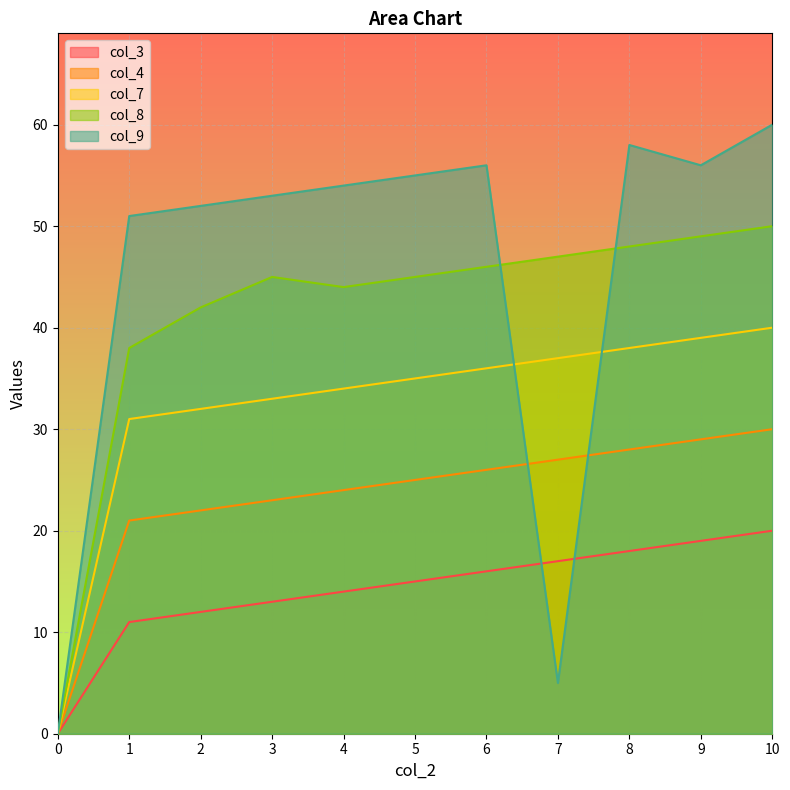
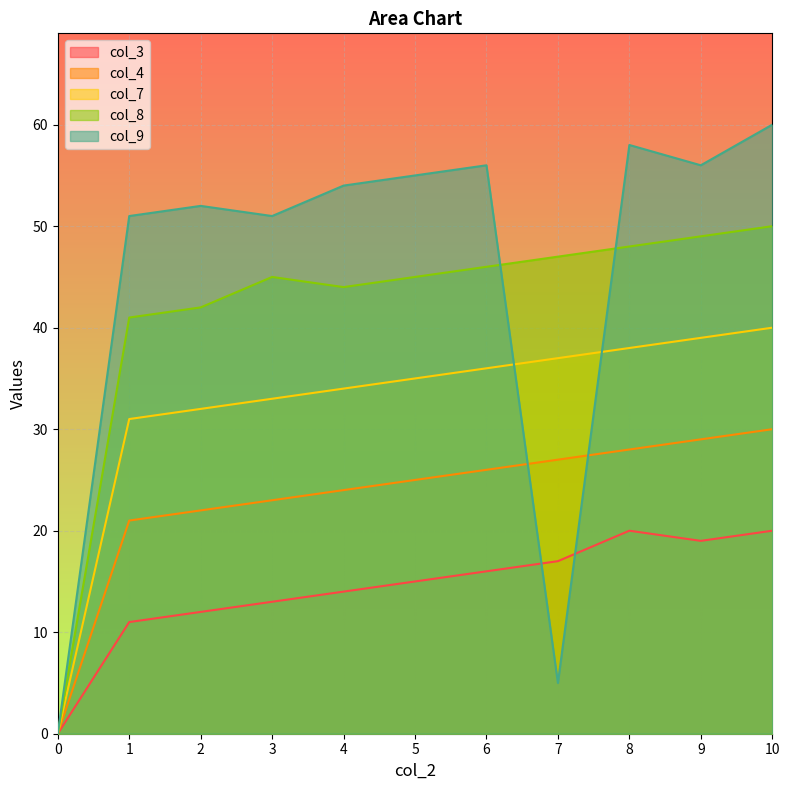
col_8, 1: 38 -> 41
col_9, 3: 53 -> 51
col_3, 8: 18 -> 20
